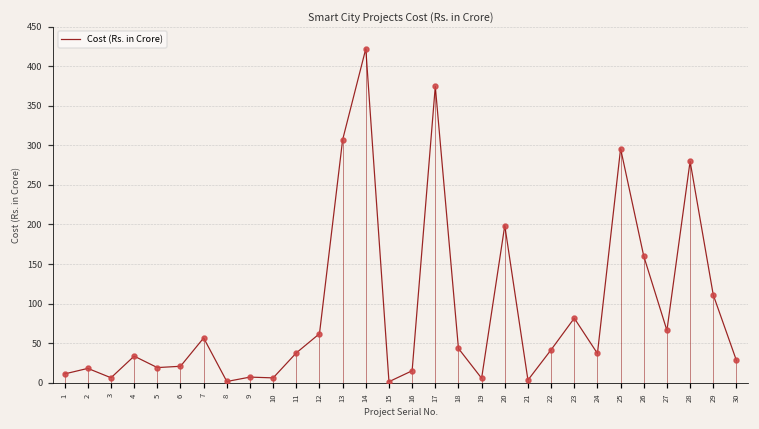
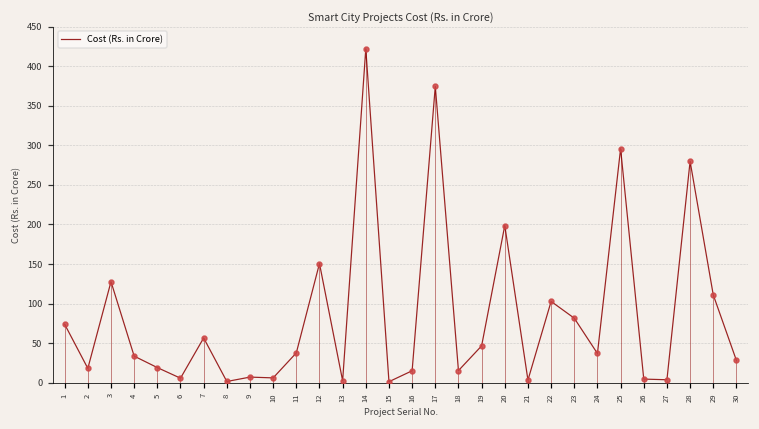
1: 10 -> 70
3: 10 -> 130
6: 20 -> 10
12: 60 -> 150
13: 310 -> 0
18: 40 -> 20
19: 10 -> 50
22: 40 -> 100
26: 160 -> 0
27: 70 -> 0
